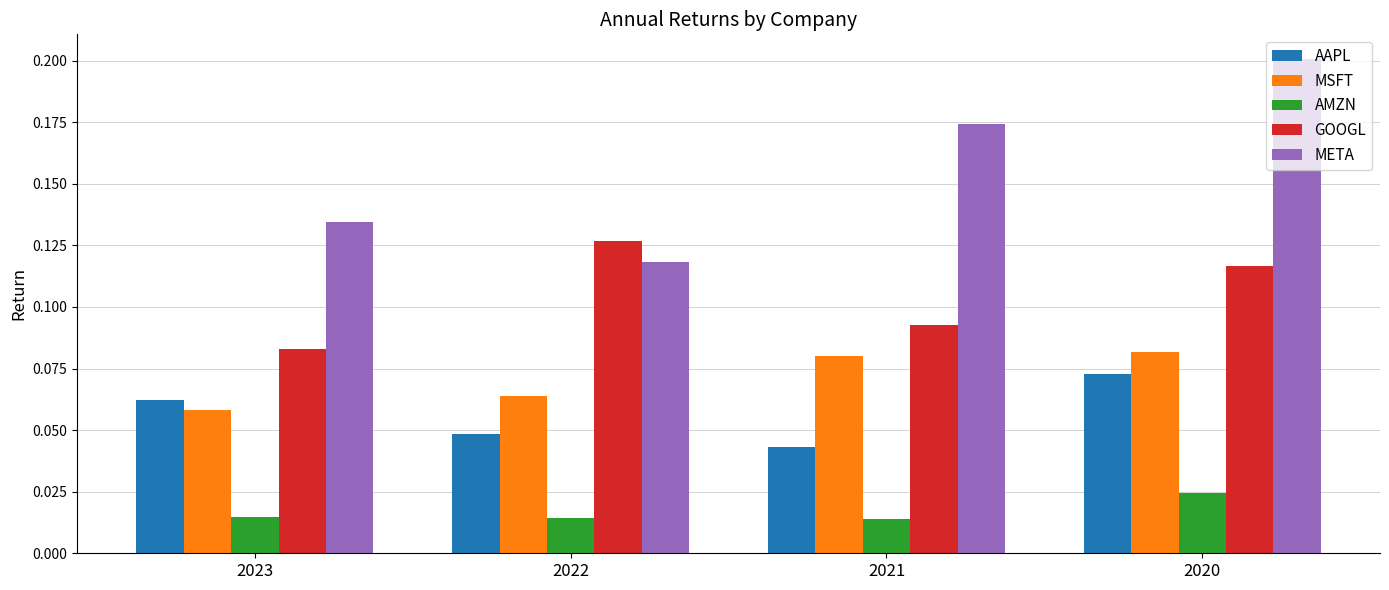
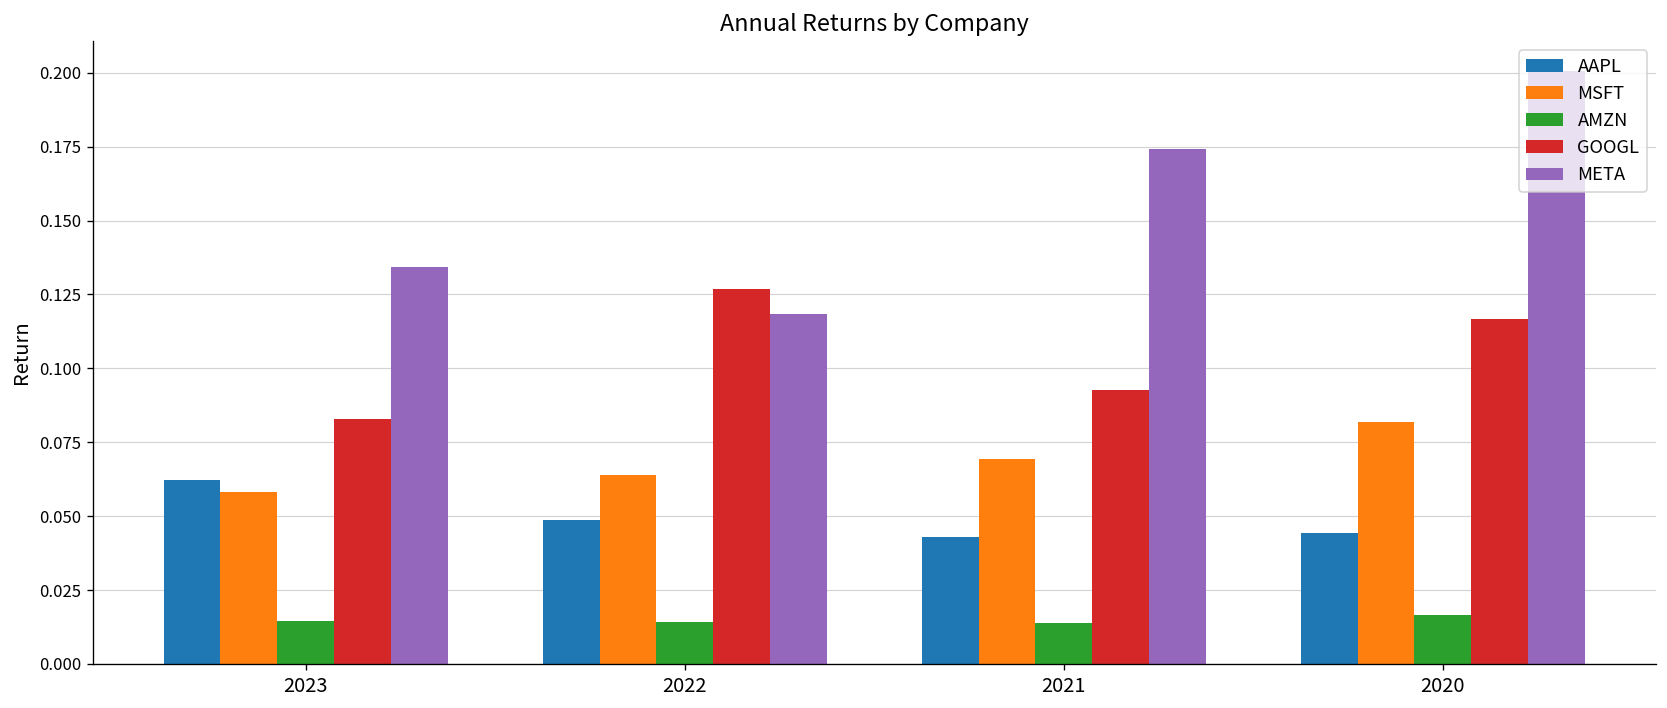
MSFT, 2021: 0.080 -> 0.069
AAPL, 2020: 0.073 -> 0.044
AMZN, 2020: 0.024 -> 0.016
